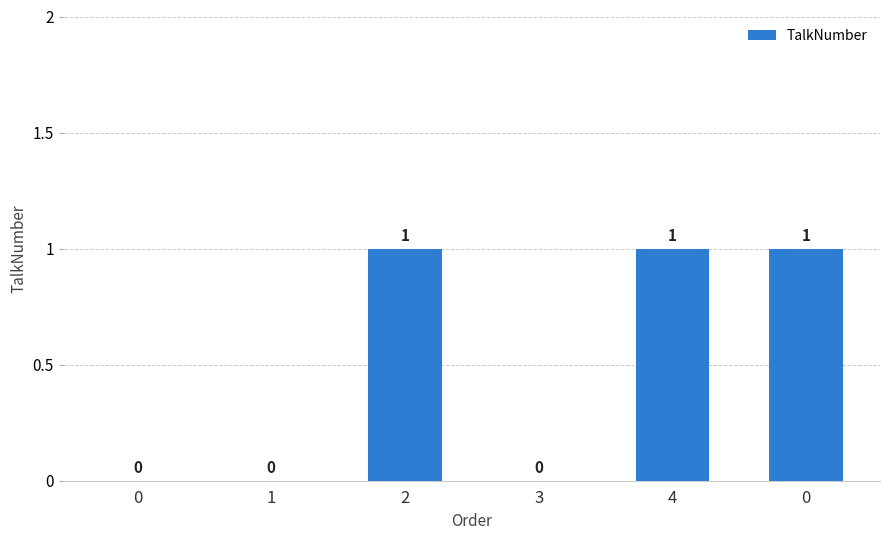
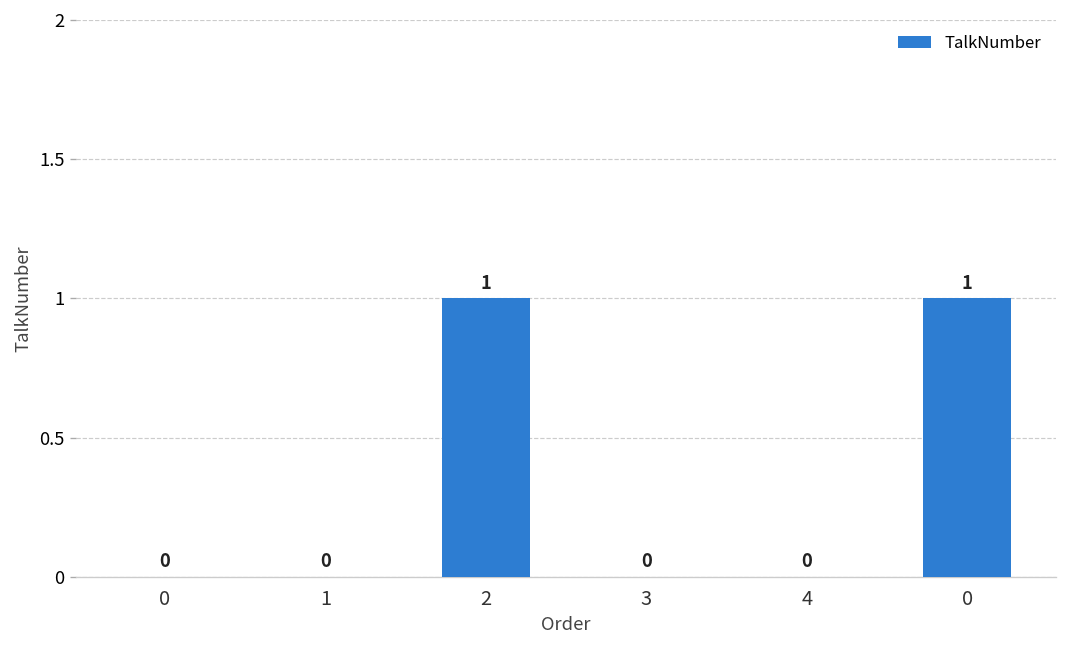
4: 1 -> 0
